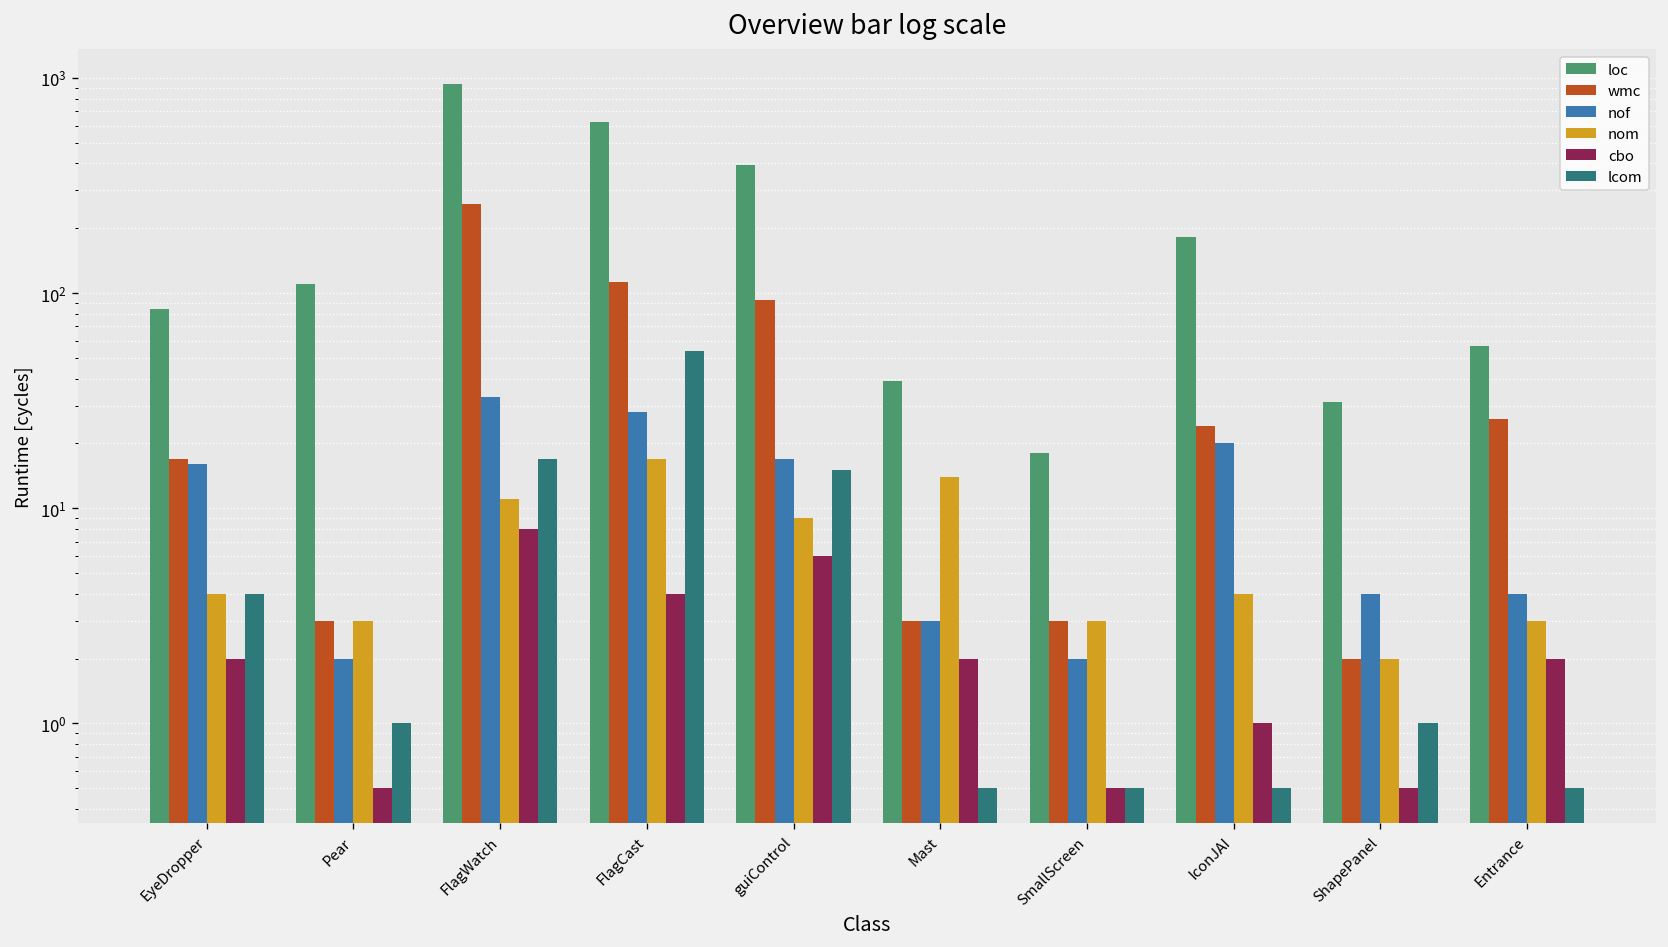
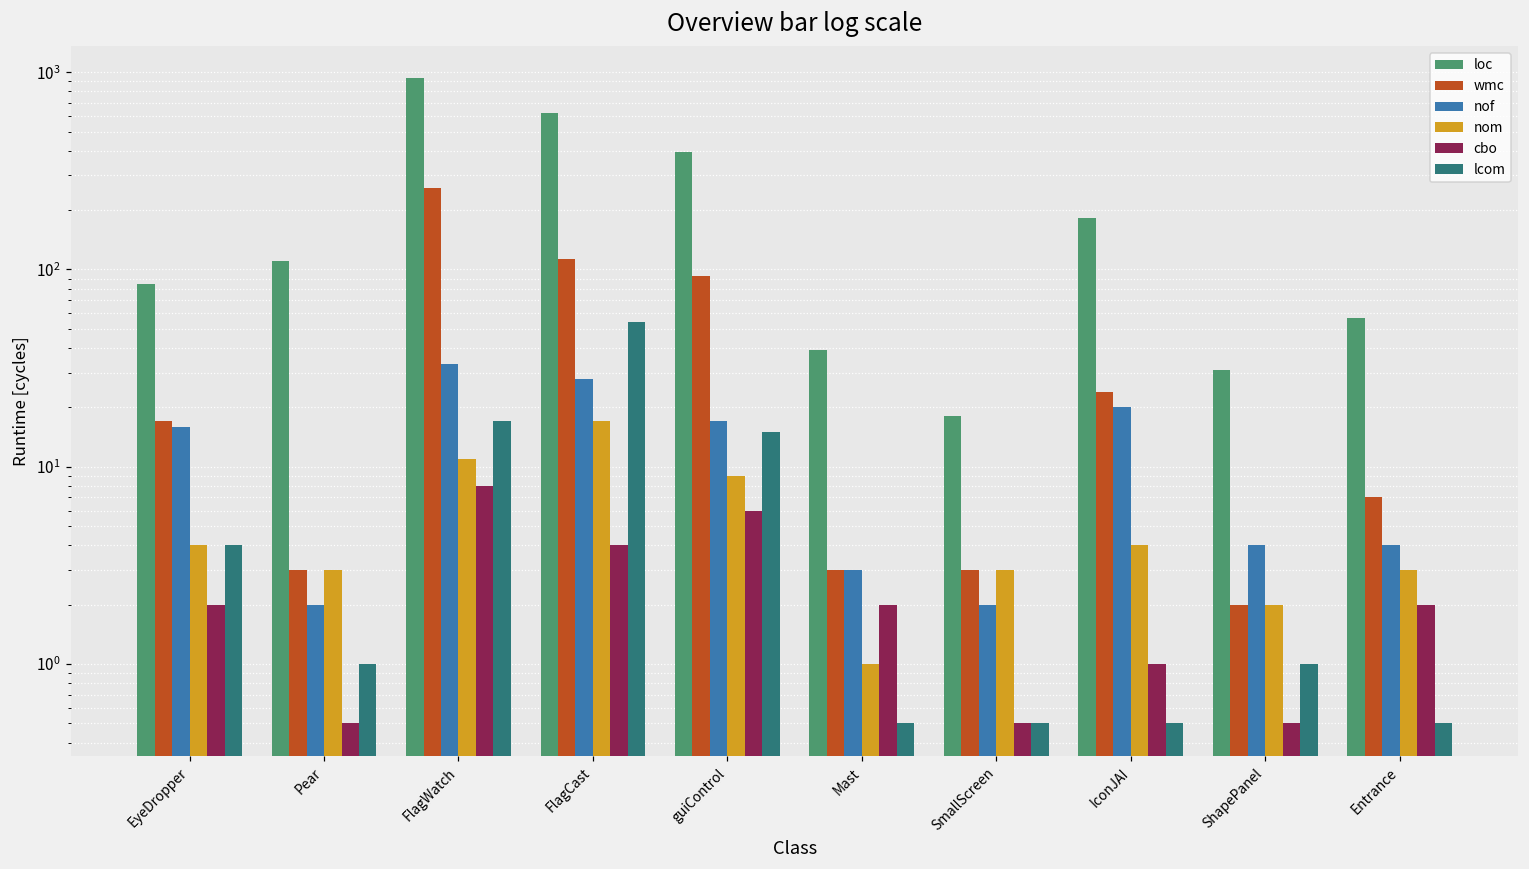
nom, Mast: 14 -> 1
wmc, Entrance: 26 -> 7
